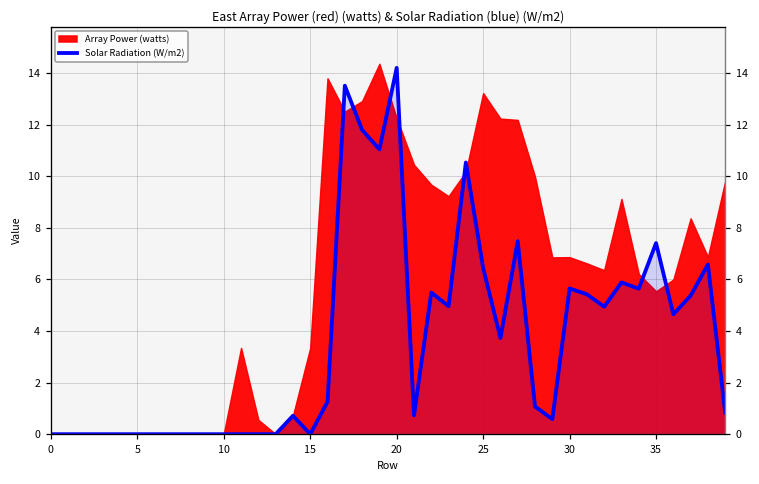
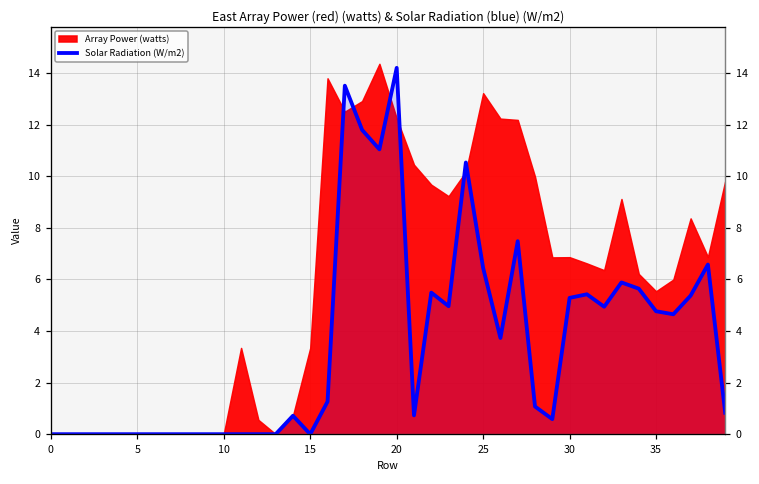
Solar Radiation (W/m2), 30: 5.6 -> 5.3
Solar Radiation (W/m2), 35: 7.4 -> 4.8
